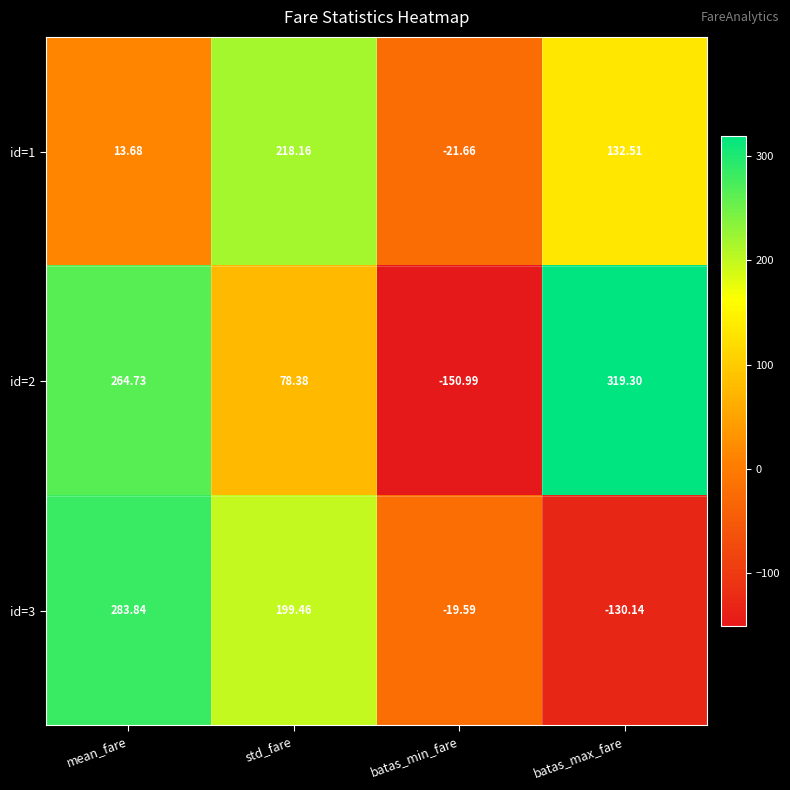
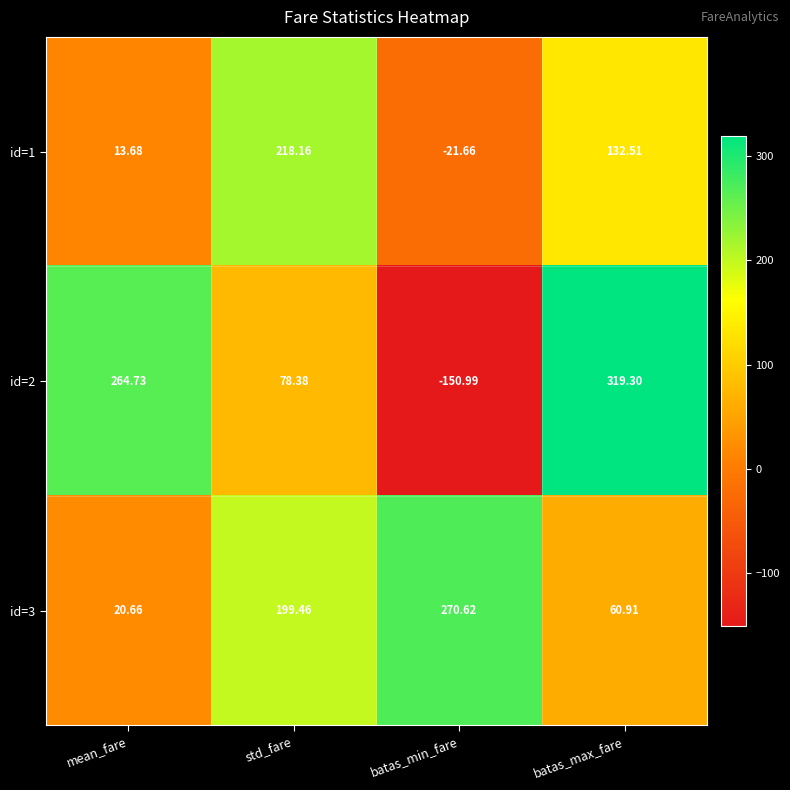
id=3, mean_fare: 283.84 -> 20.66
id=3, batas_min_fare: -19.59 -> 270.62
id=3, batas_max_fare: -130.14 -> 60.91
